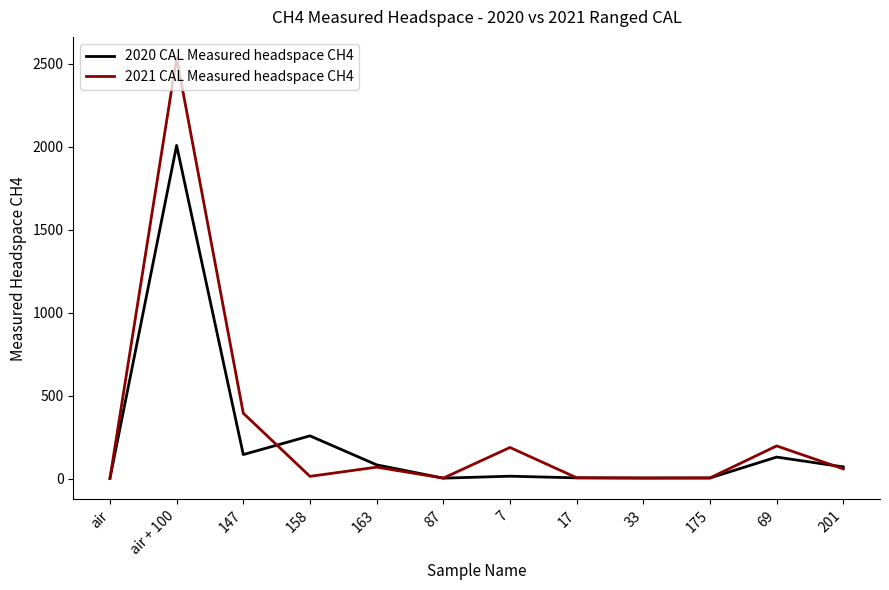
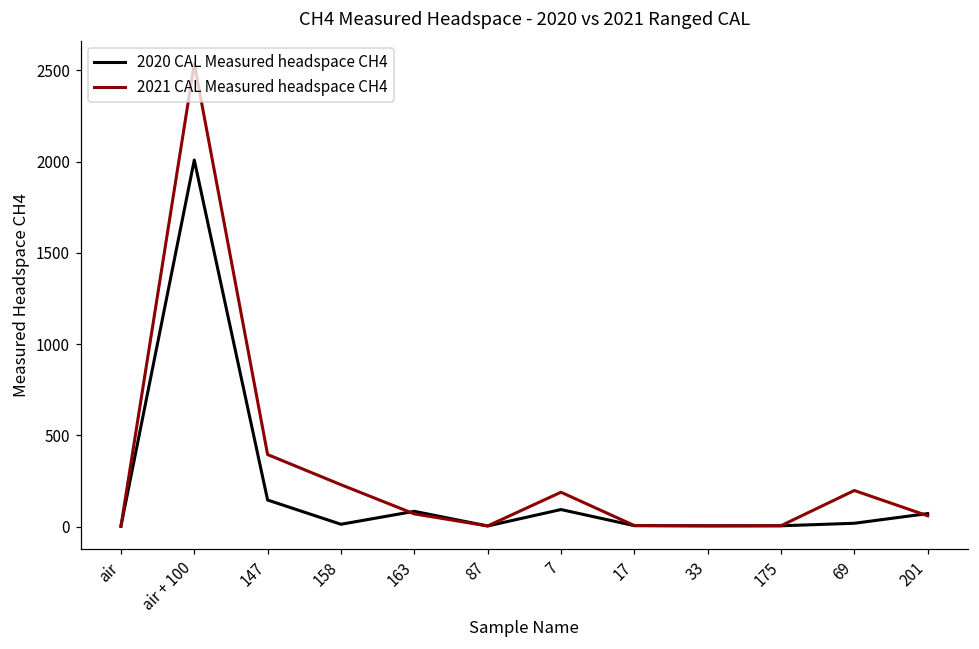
2020 CAL Measured headspace CH4, 158: 260 -> 10
2021 CAL Measured headspace CH4, 158: 10 -> 230
2020 CAL Measured headspace CH4, 7: 20 -> 90
2020 CAL Measured headspace CH4, 69: 130 -> 20
